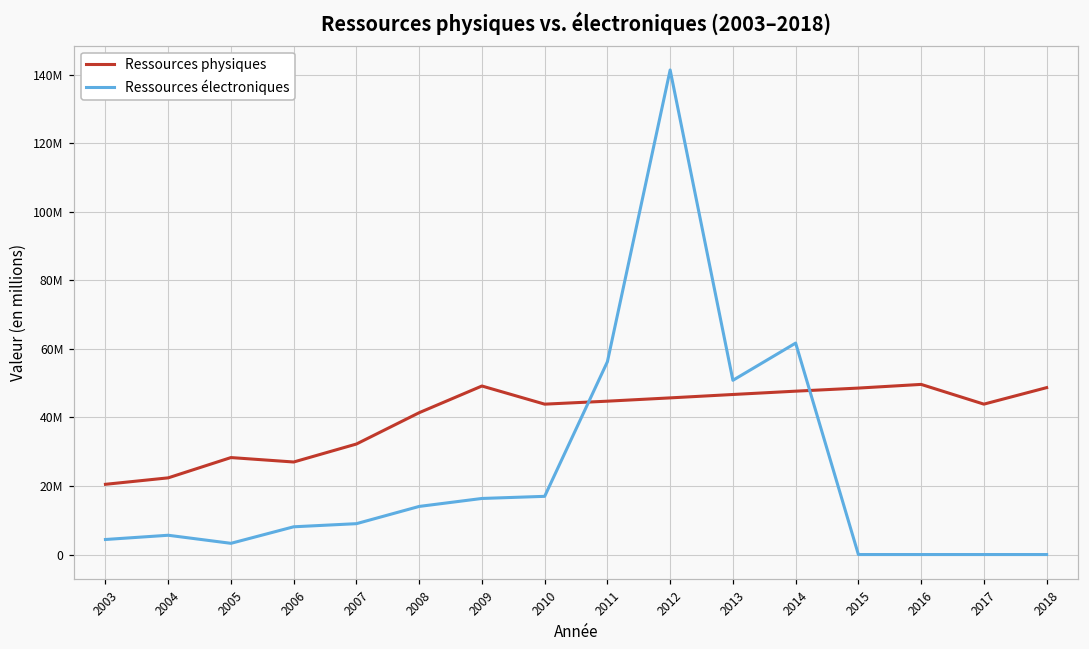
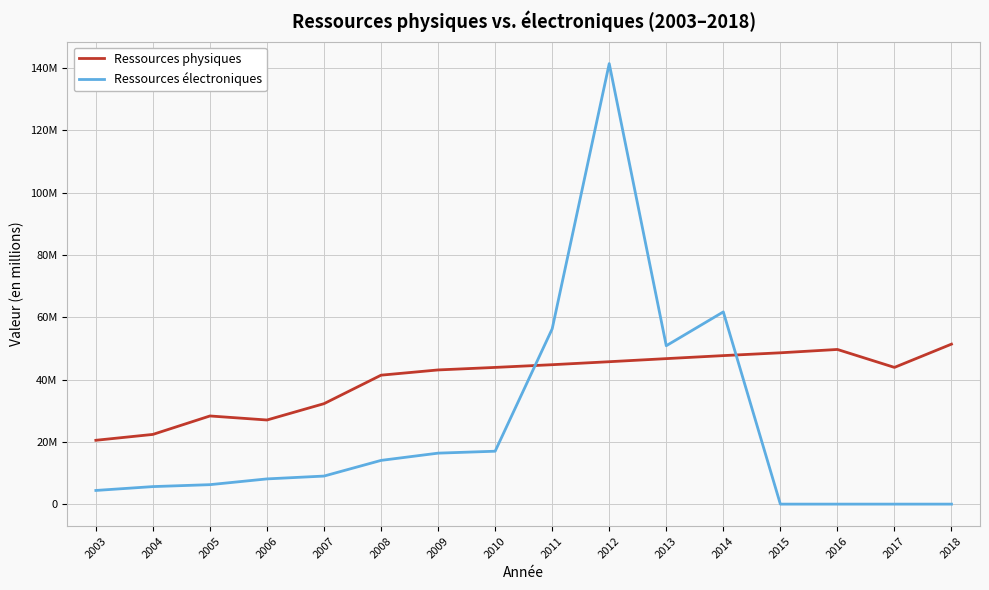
Ressources électroniques, 2005: 3000000 -> 6000000
Ressources physiques, 2009: 49000000 -> 43000000
Ressources physiques, 2018: 49000000 -> 51000000
